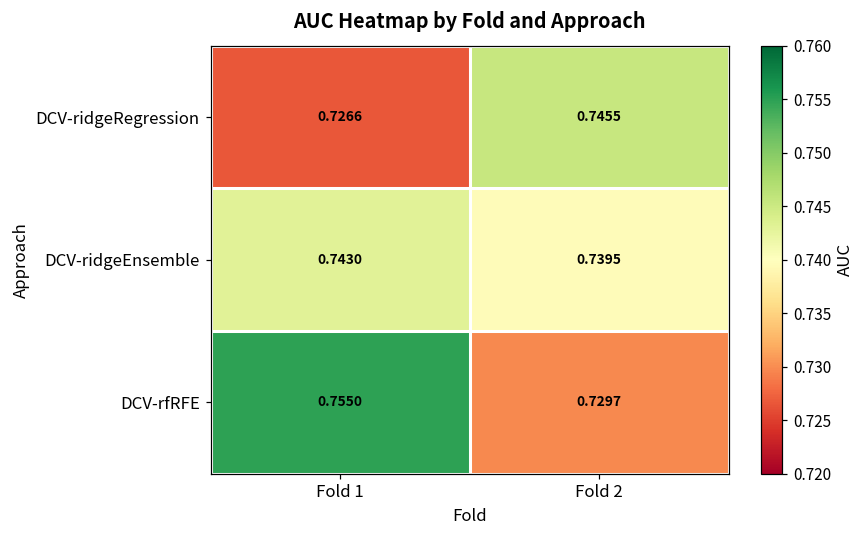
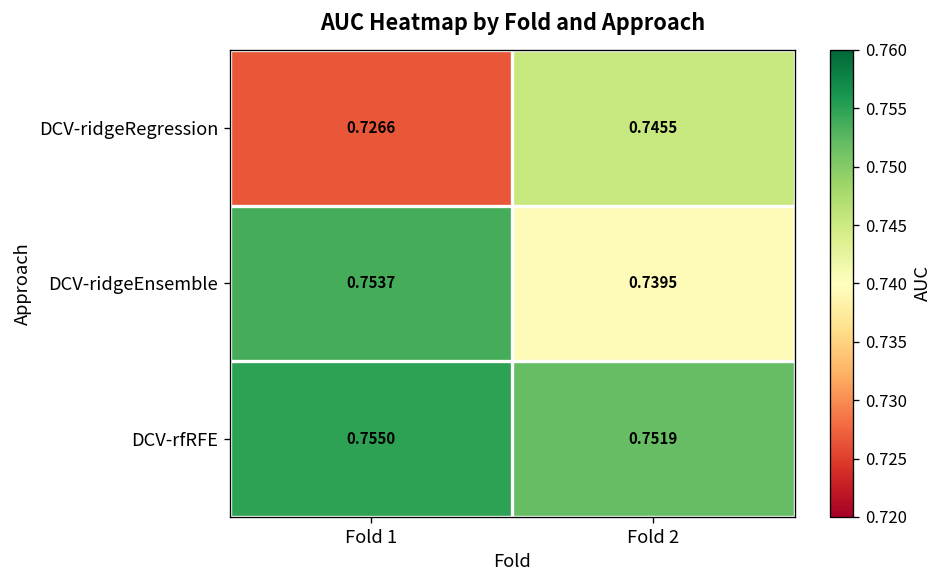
DCV-ridgeEnsemble, Fold 1: 0.7430 -> 0.7537
DCV-rfRFE, Fold 2: 0.7297 -> 0.7519
